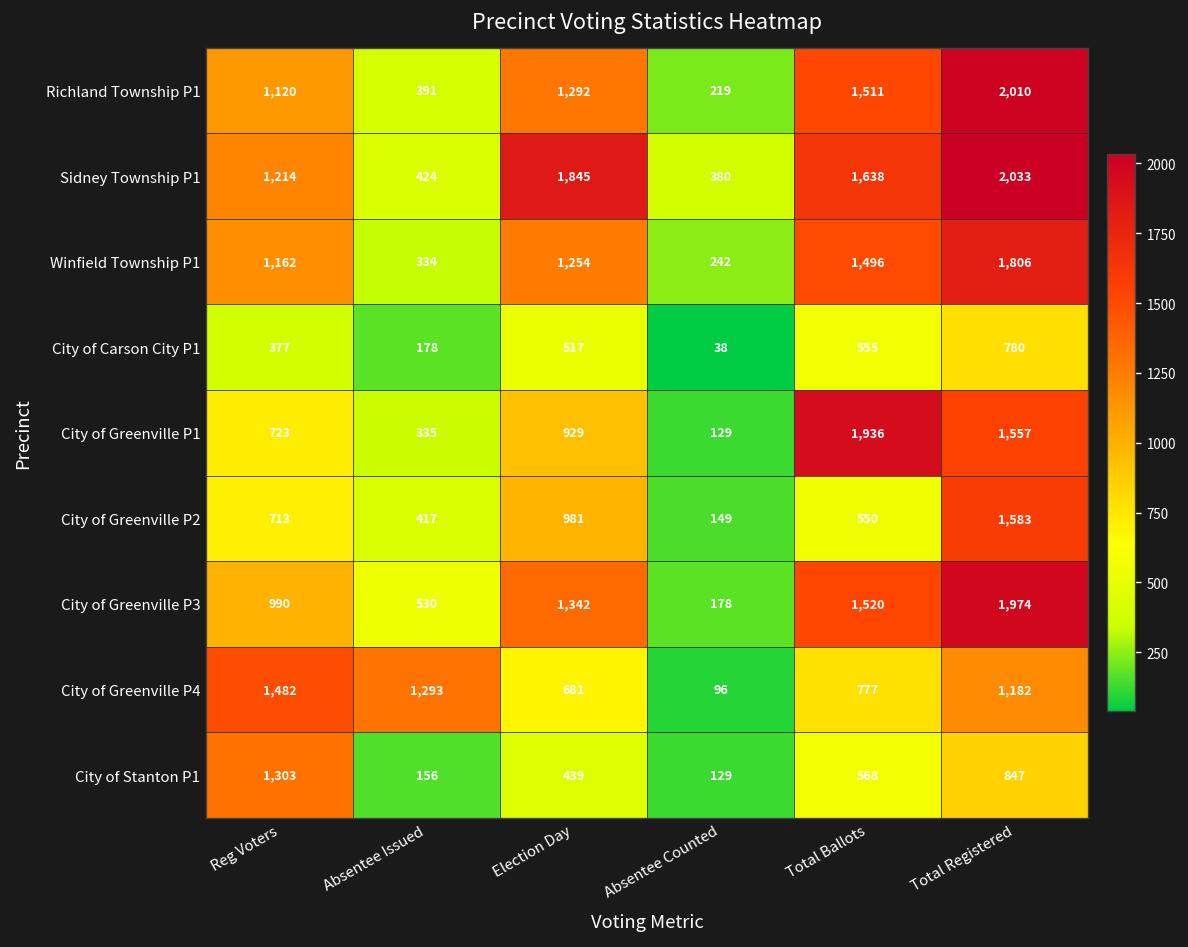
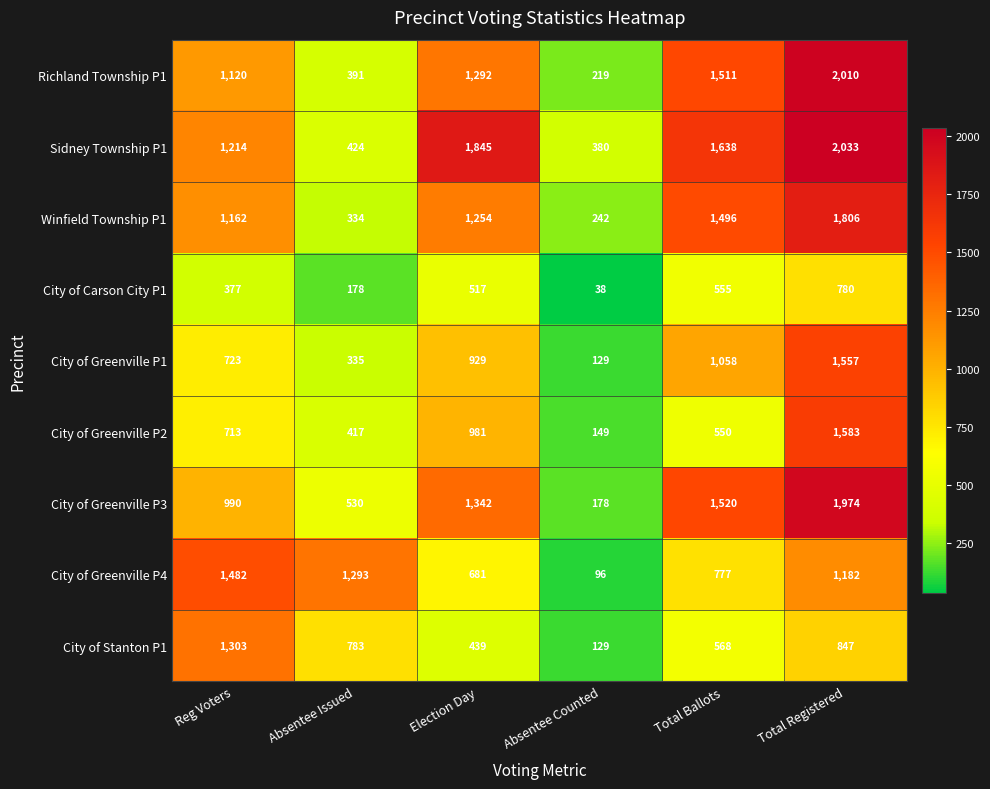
City of Greenville P1, Total Ballots: 1,936 -> 1,058
City of Stanton P1, Absentee Issued: 156 -> 783
